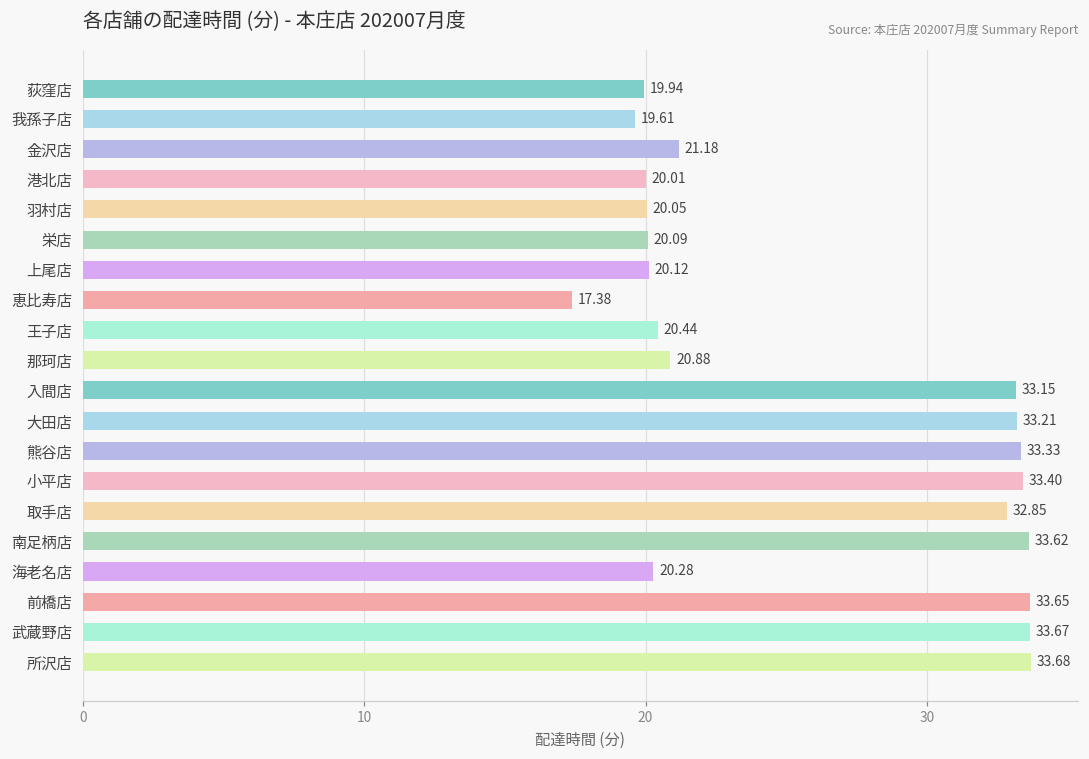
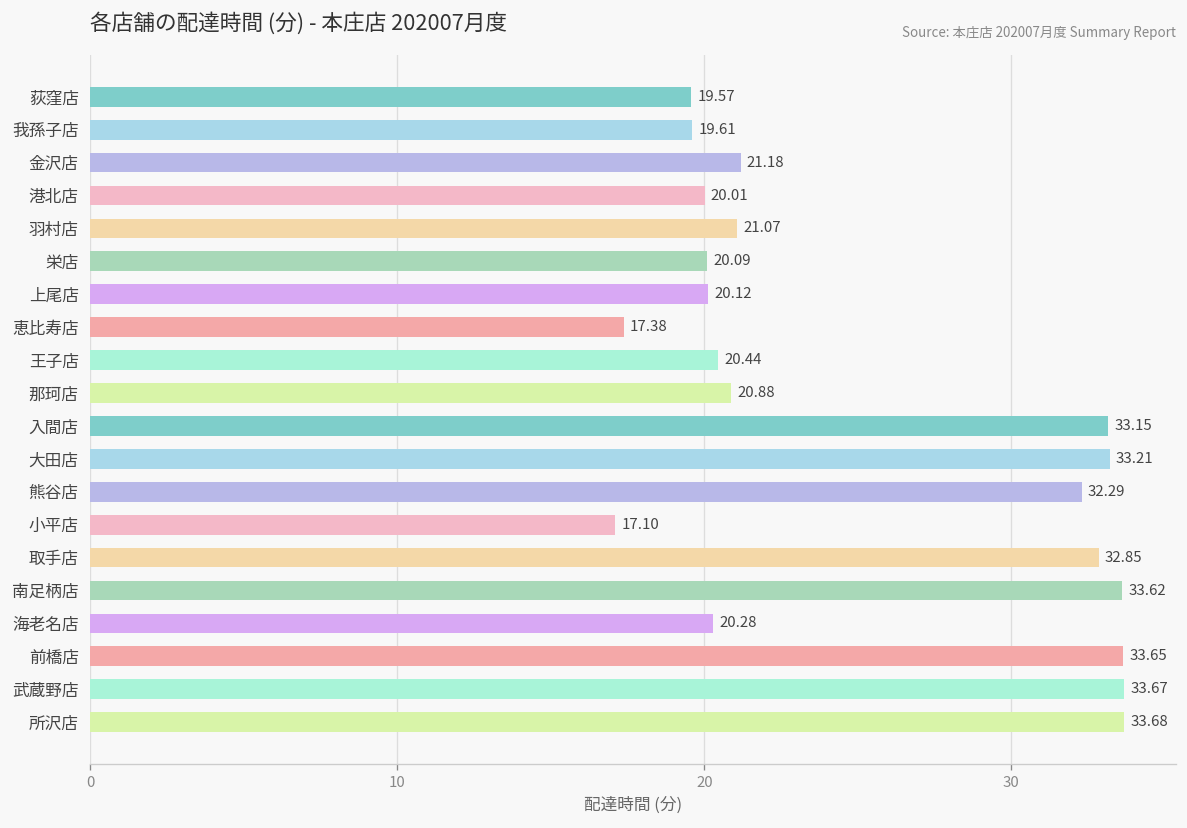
荻窪店: 19.94 -> 19.57
羽村店: 20.05 -> 21.07
熊谷店: 33.33 -> 32.29
小平店: 33.40 -> 17.10
